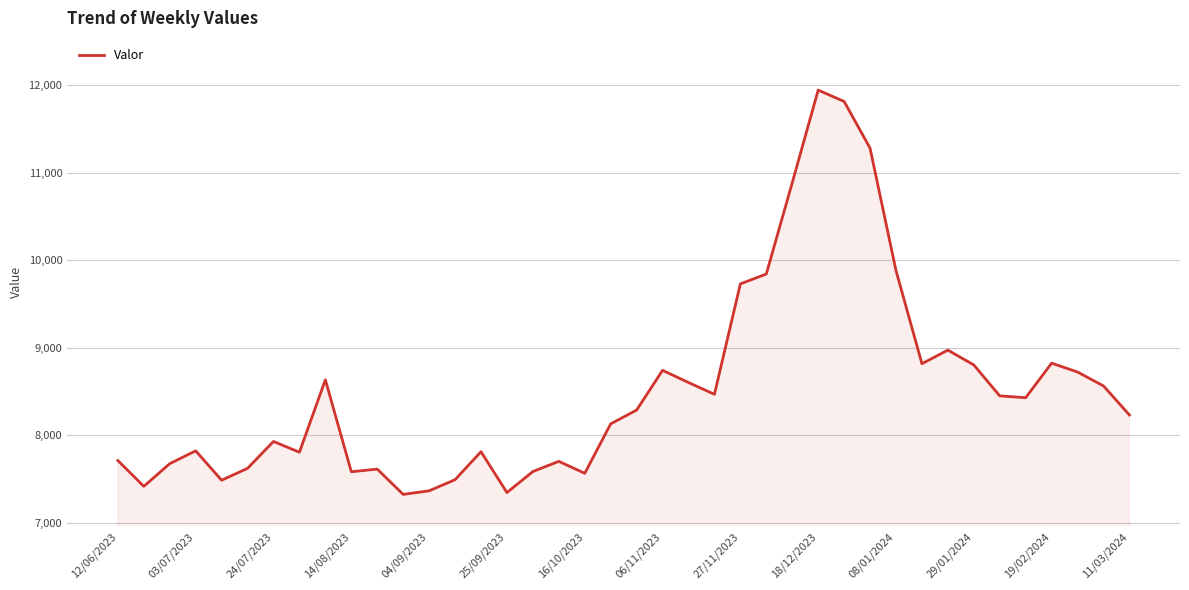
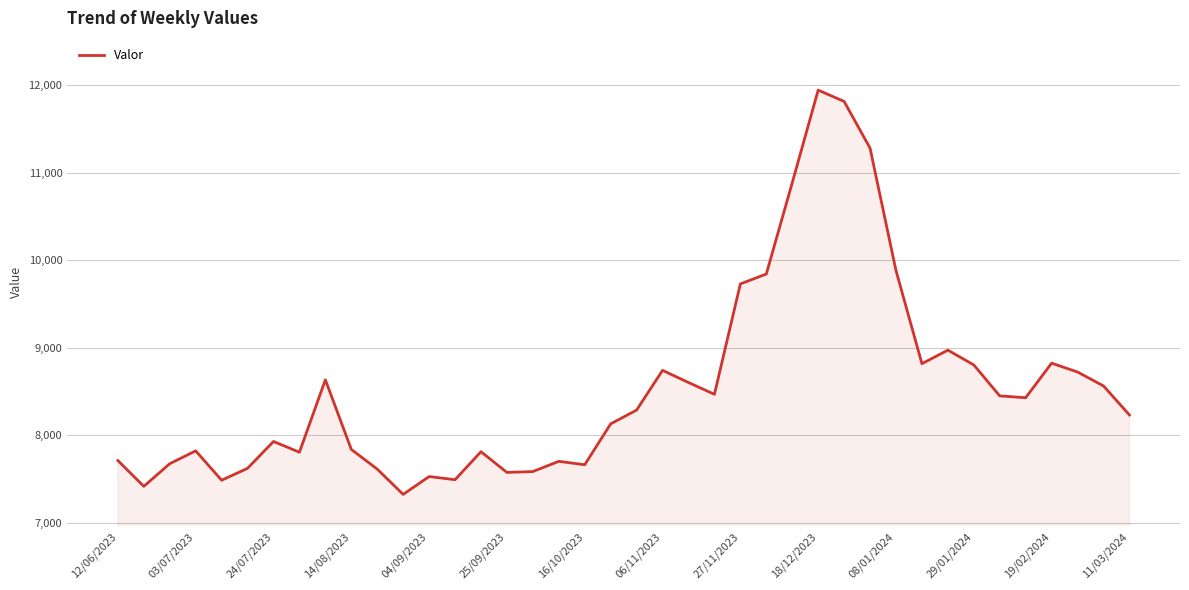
14/08/2023: 7,600 -> 7,800
04/09/2023: 7,400 -> 7,500
25/09/2023: 7,300 -> 7,600
16/10/2023: 7,600 -> 7,700
